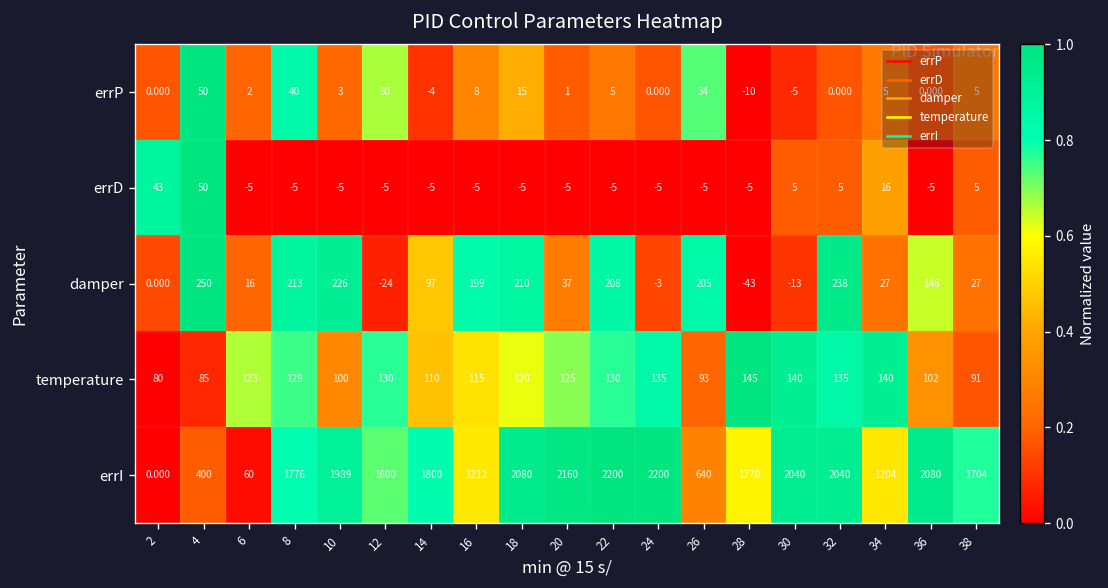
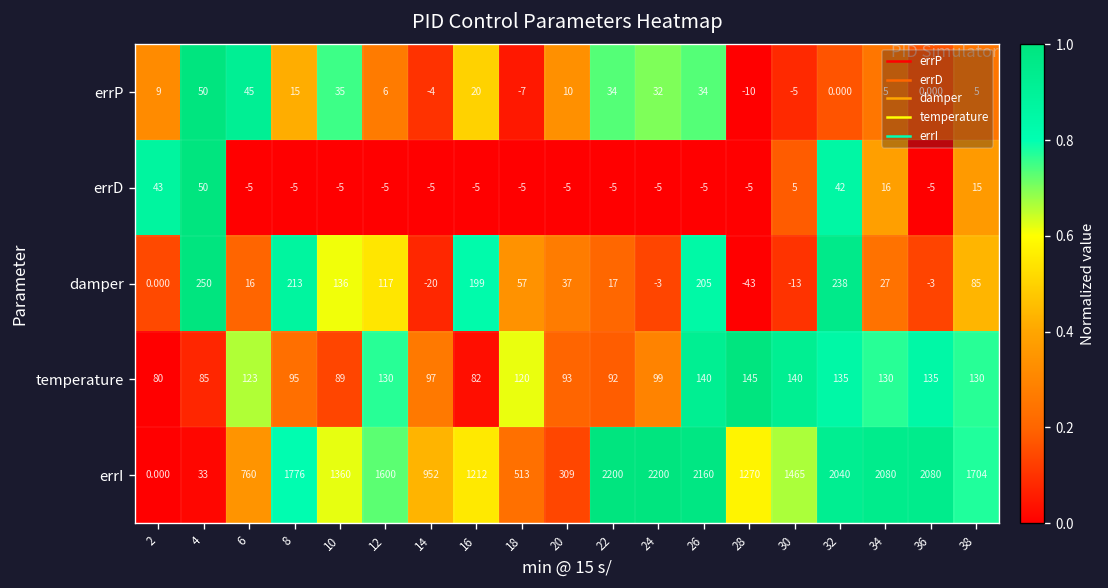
errP, 2: 0.000 -> 9
errP, 6: 2 -> 45
errP, 8: 40 -> 15
errP, 10: 3 -> 35
errP, 12: 30 -> 6
errP, 16: 8 -> 20
errP, 18: 15 -> -7
errP, 20: 1 -> 10
errP, 22: 5 -> 34
errP, 24: 0.000 -> 32
errD, 32: 5 -> 42
errD, 38: 5 -> 15
damper, 10: 226 -> 136
damper, 12: -24 -> 117
damper, 14: 97 -> -20
damper, 18: 210 -> 57
damper, 22: 208 -> 17
damper, 36: 146 -> -3
damper, 38: 27 -> 85
temperature, 8: 129 -> 95
temperature, 10: 100 -> 89
temperature, 14: 110 -> 97
temperature, 16: 115 -> 82
temperature, 20: 125 -> 93
temperature, 22: 130 -> 92
temperature, 24: 135 -> 99
temperature, 26: 93 -> 140
temperature, 34: 140 -> 130
temperature, 36: 102 -> 135
temperature, 38: 91 -> 130
errI, 4: 400 -> 33
errI, 6: 60 -> 760
errI, 10: 1989 -> 1360
errI, 14: 1800 -> 952
errI, 18: 2080 -> 513
errI, 20: 2160 -> 309
errI, 26: 640 -> 2160
errI, 30: 2040 -> 1465
errI, 34: 1204 -> 2080
